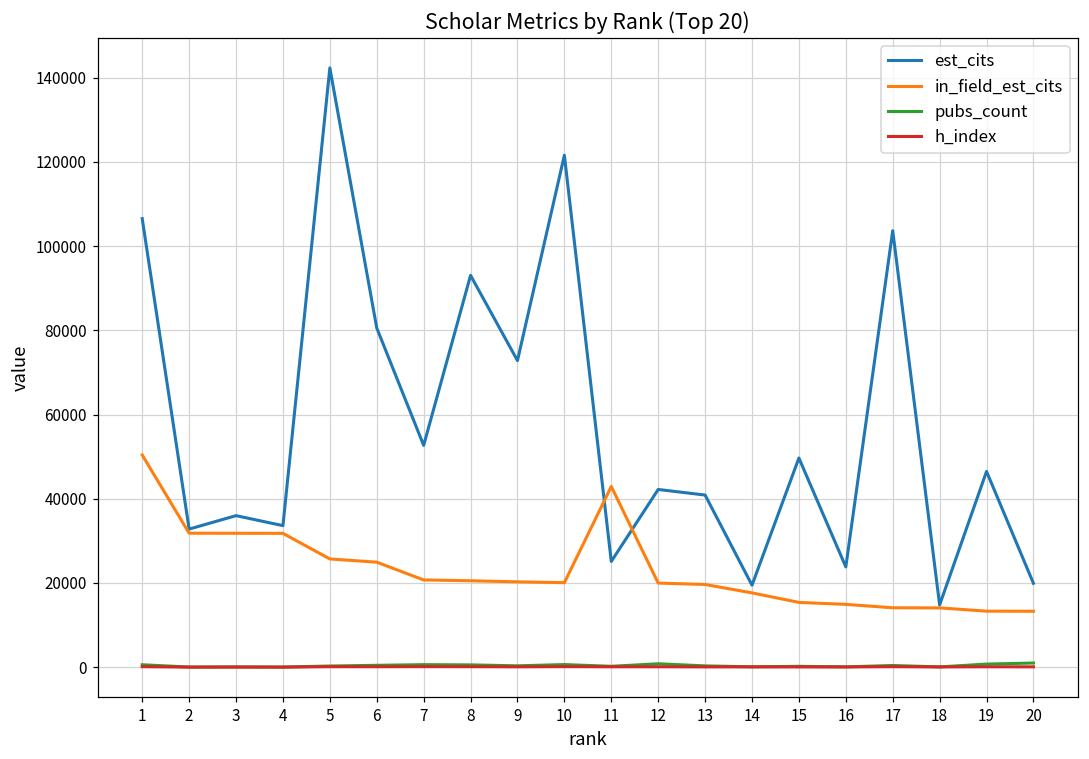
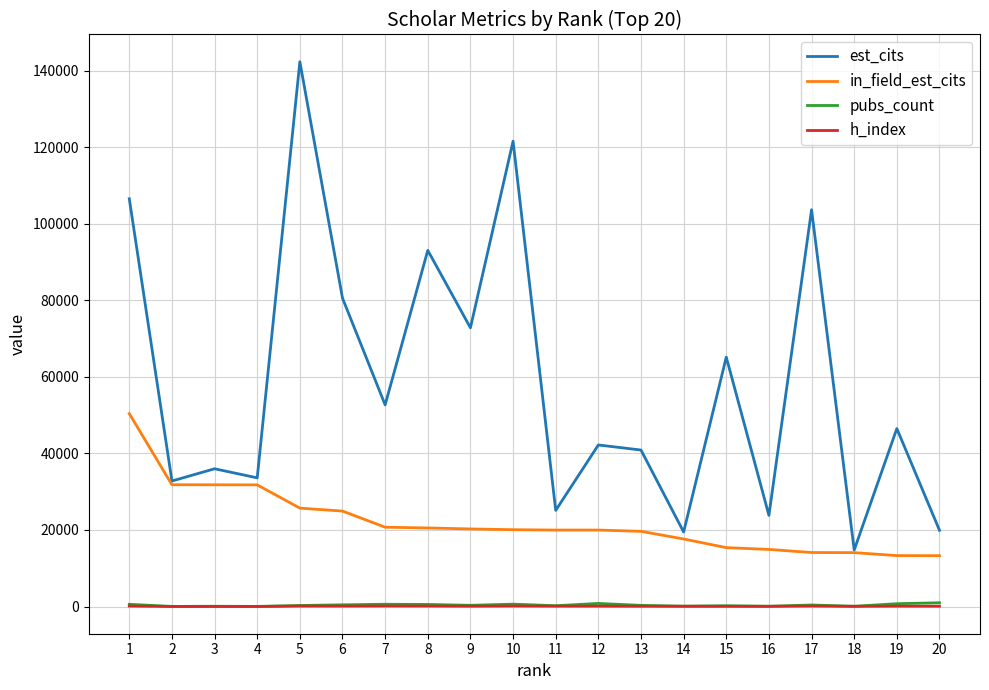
in_field_est_cits, 11: 43000 -> 20000
est_cits, 15: 50000 -> 65000
